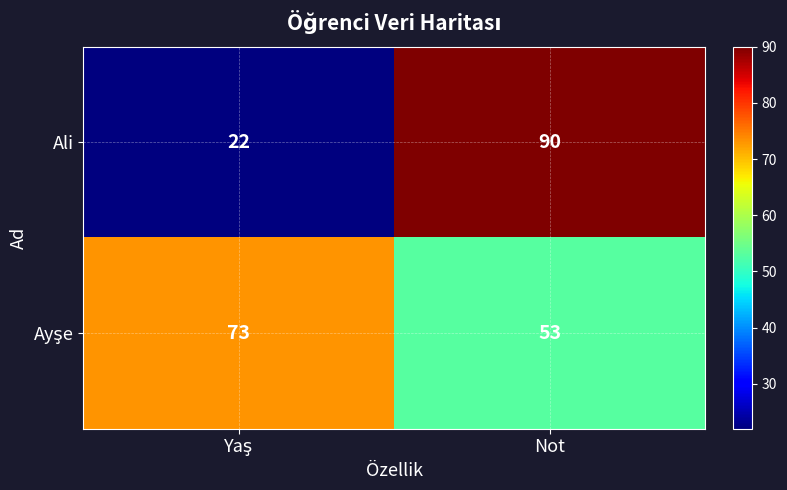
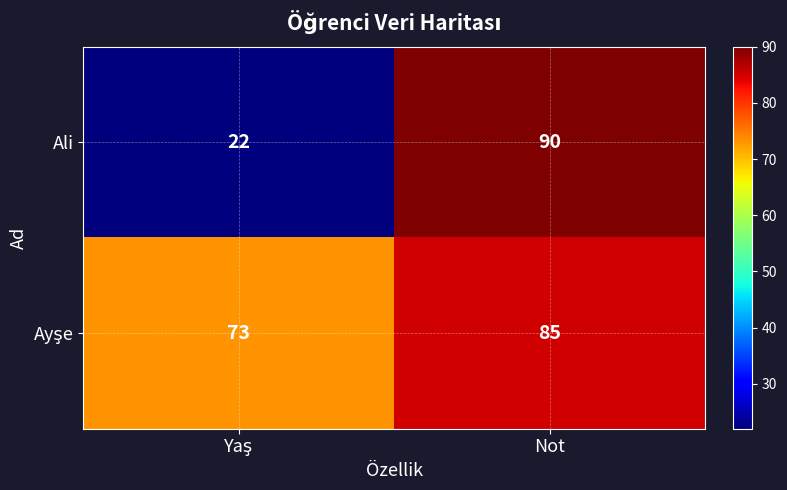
Ayşe, Not: 53 -> 85
